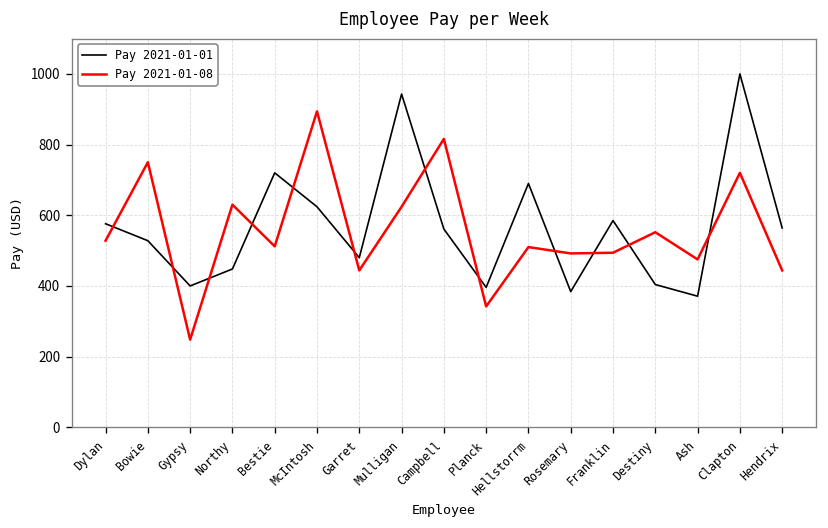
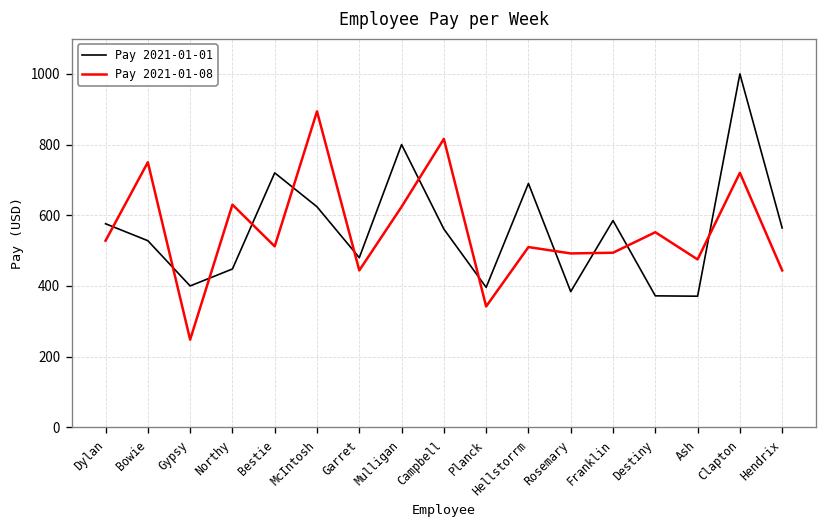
Pay 2021-01-01, Mulligan: 940 -> 800
Pay 2021-01-01, Destiny: 400 -> 370
